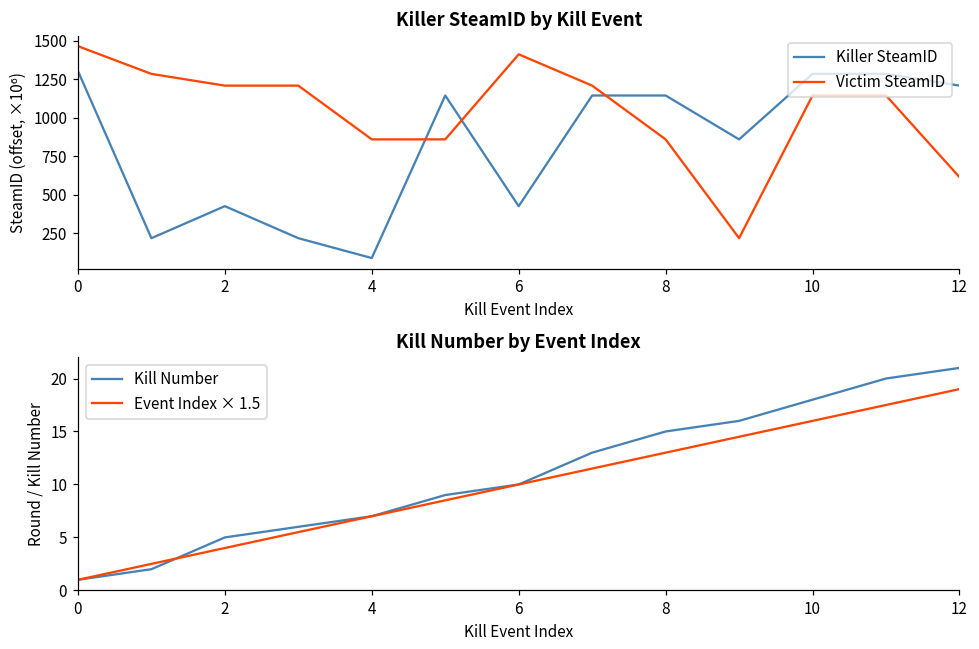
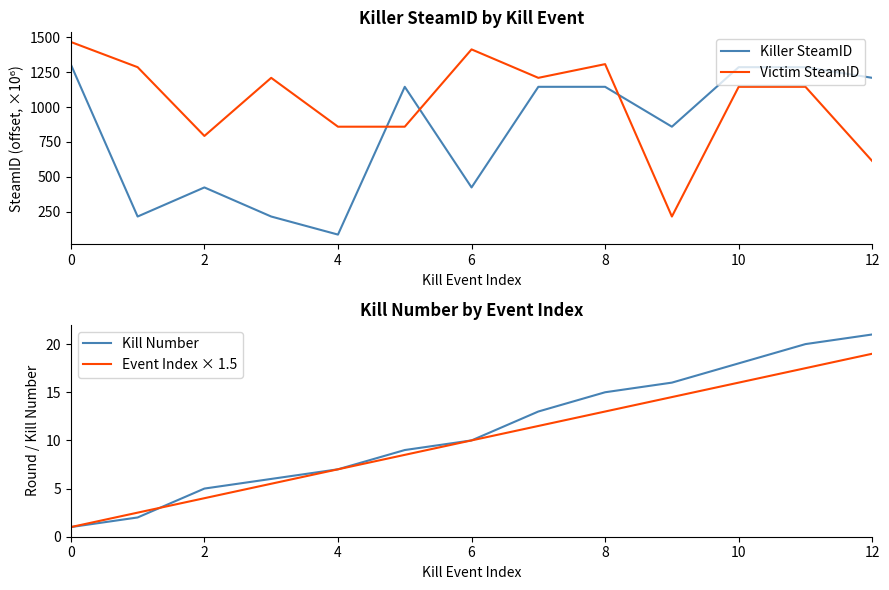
Killer SteamID by Kill Event, Victim SteamID, 2: 1210 -> 790
Killer SteamID by Kill Event, Victim SteamID, 8: 860 -> 1310
